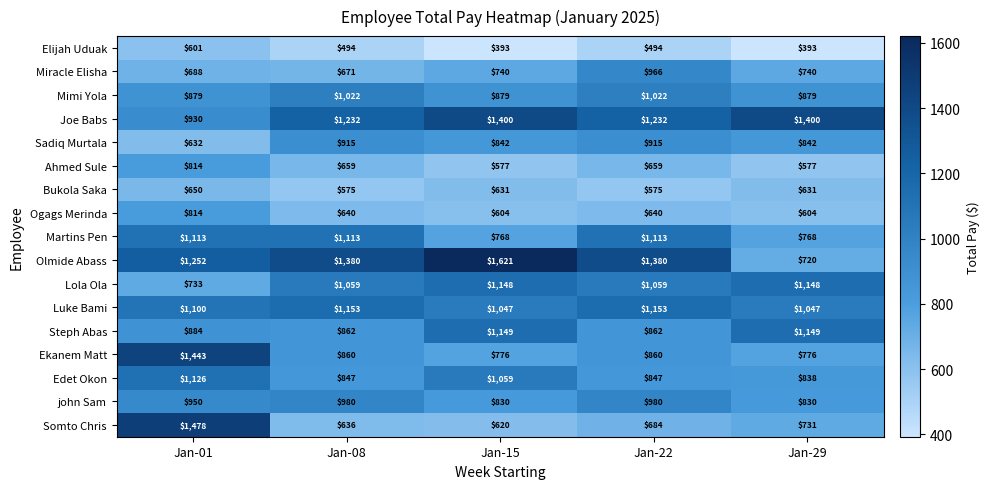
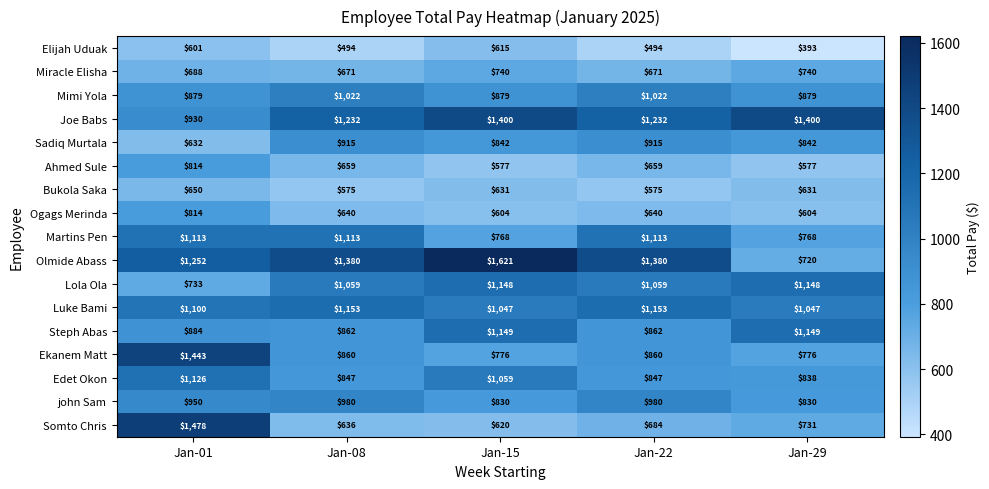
Elijah Uduak, Jan-15: $393 -> $615
Miracle Elisha, Jan-22: $966 -> $671
